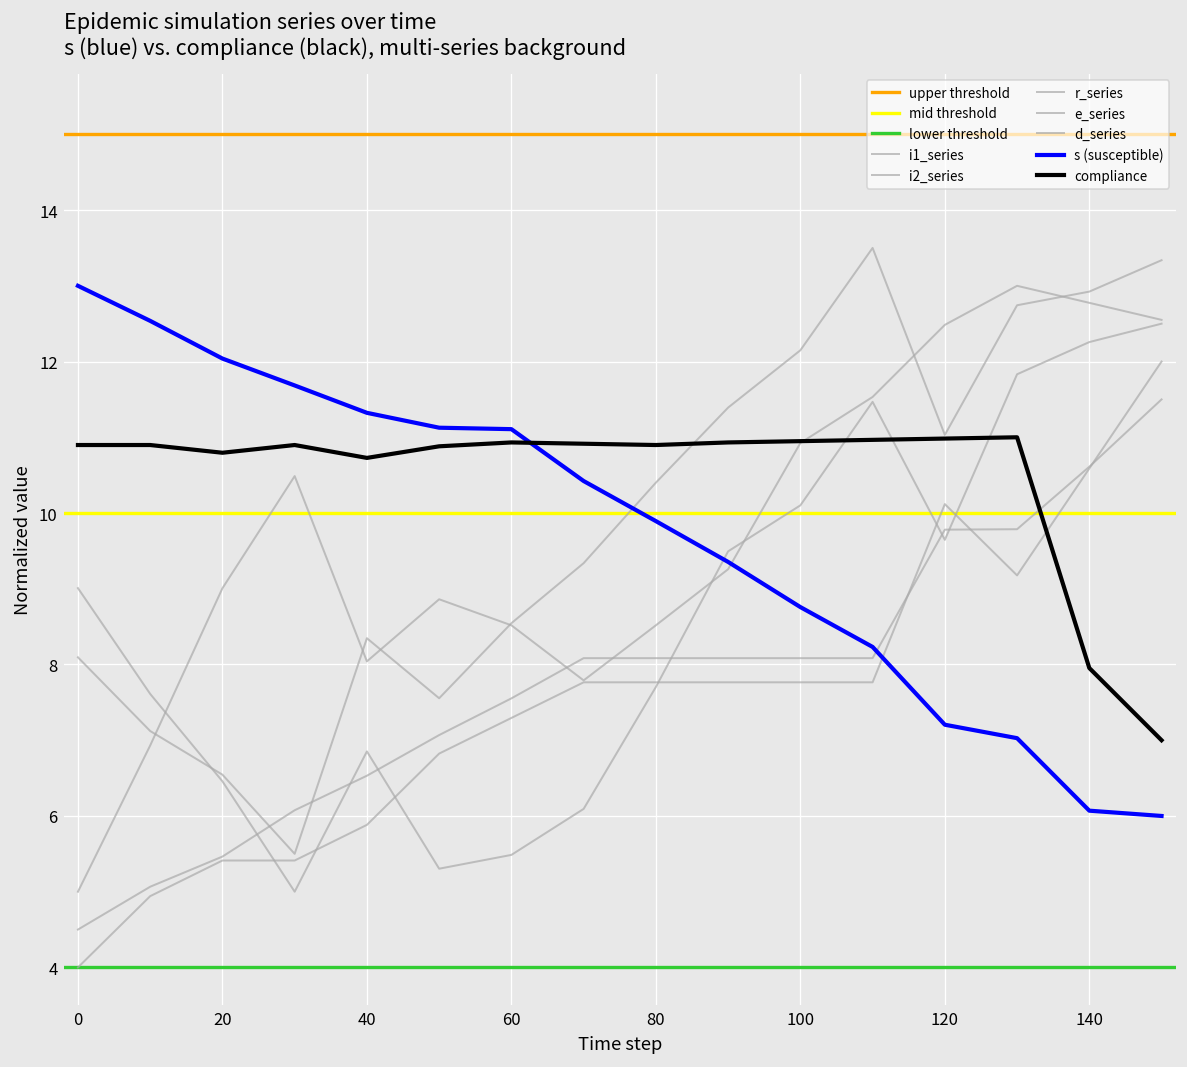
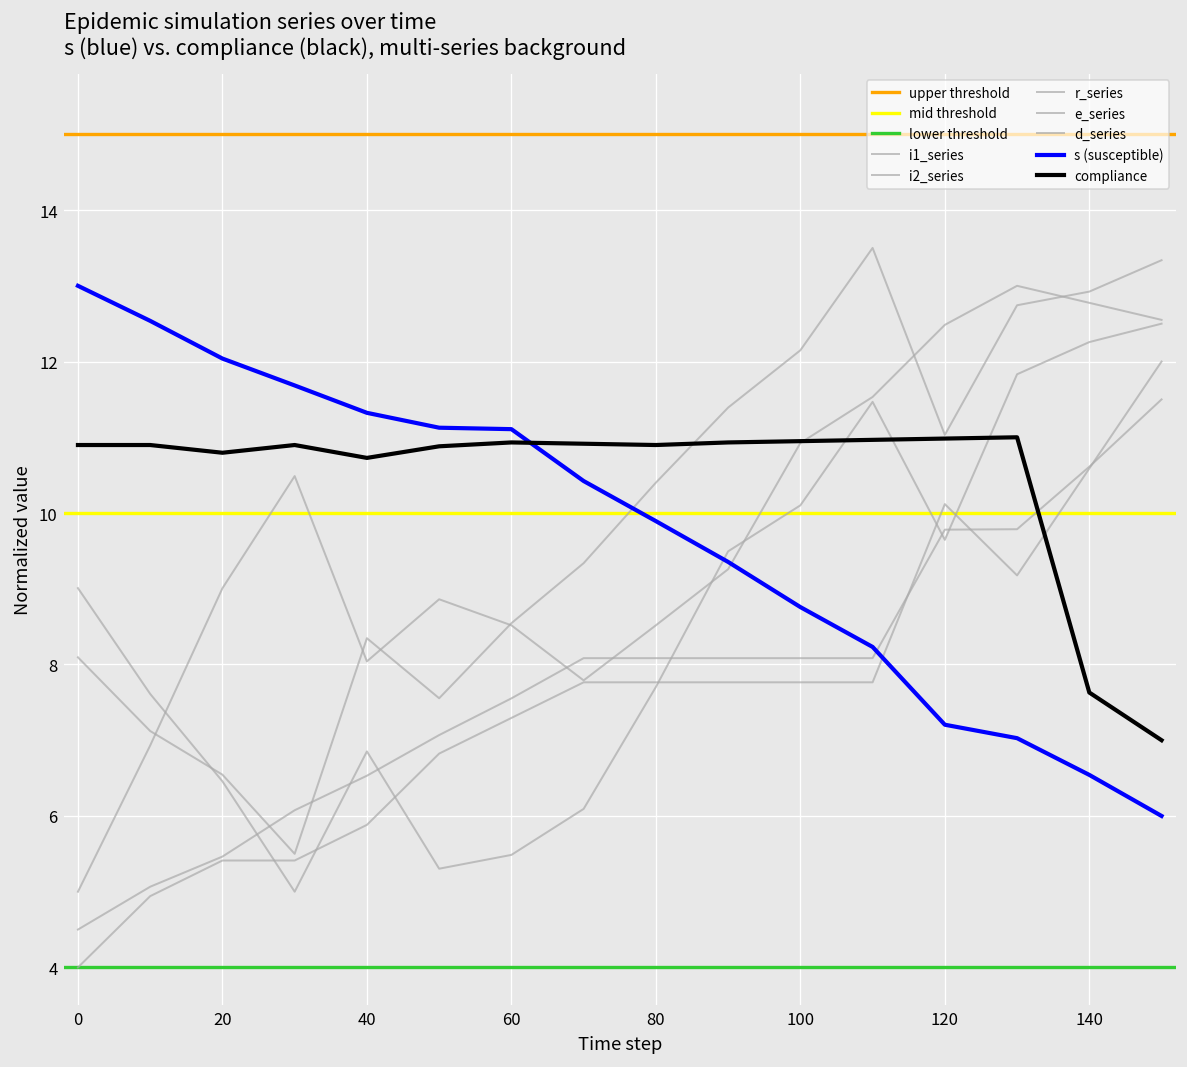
s (susceptible), 140: 6.1 -> 6.5
compliance, 140: 8.0 -> 7.6
